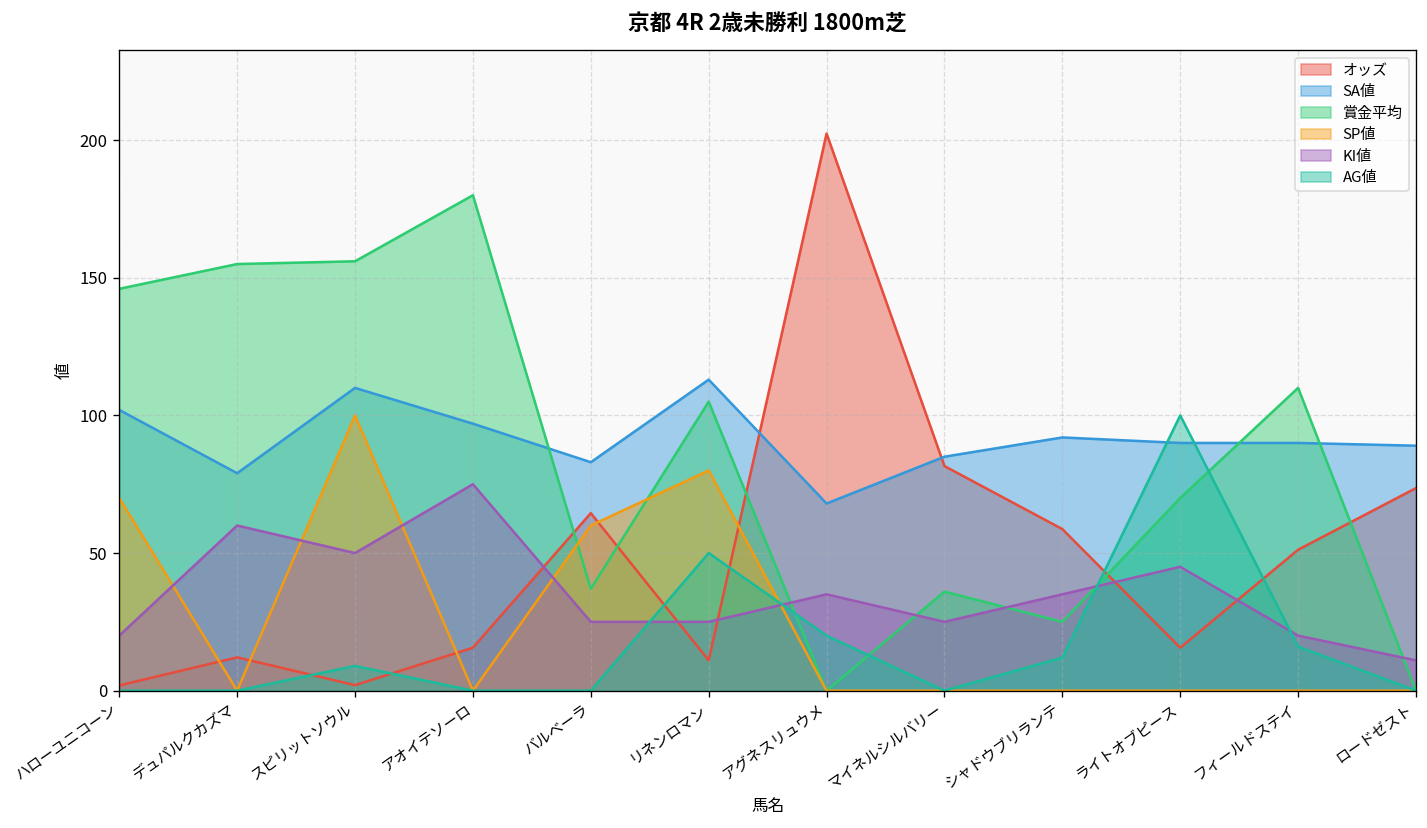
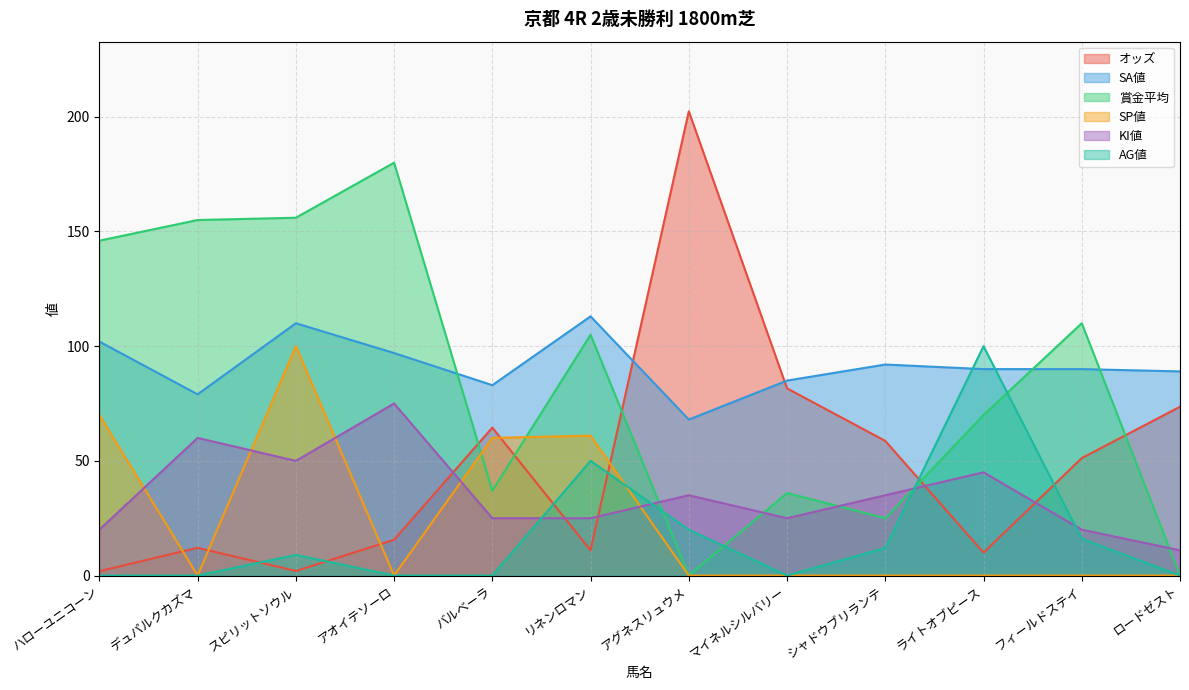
SP値, リネンロマン: 80 -> 61
オッズ, ライトオブピース: 16 -> 10
